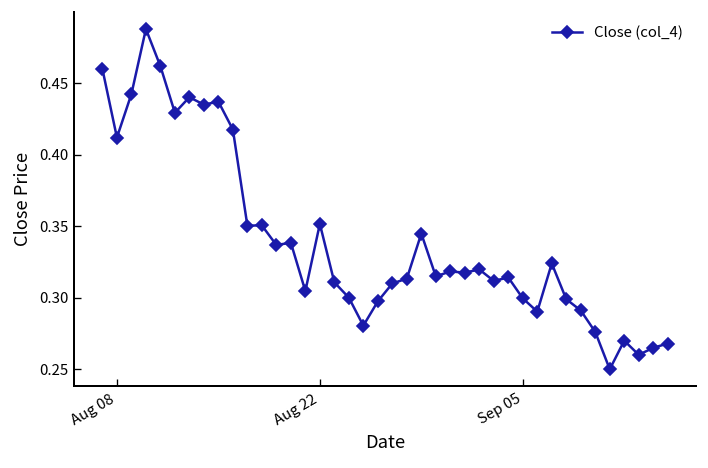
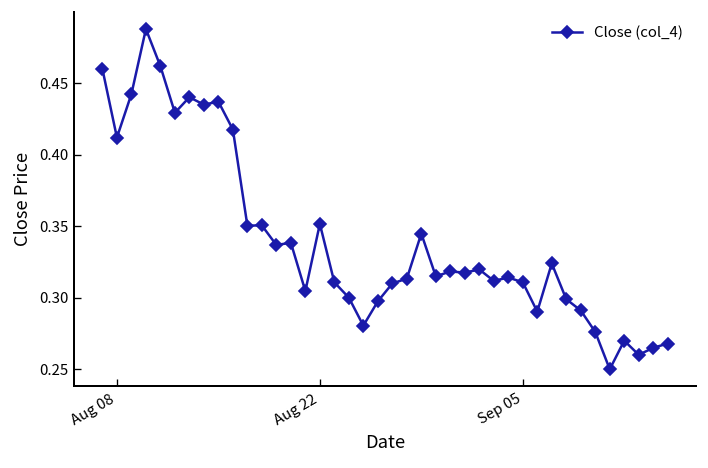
Sep 05: 0.300 -> 0.311
